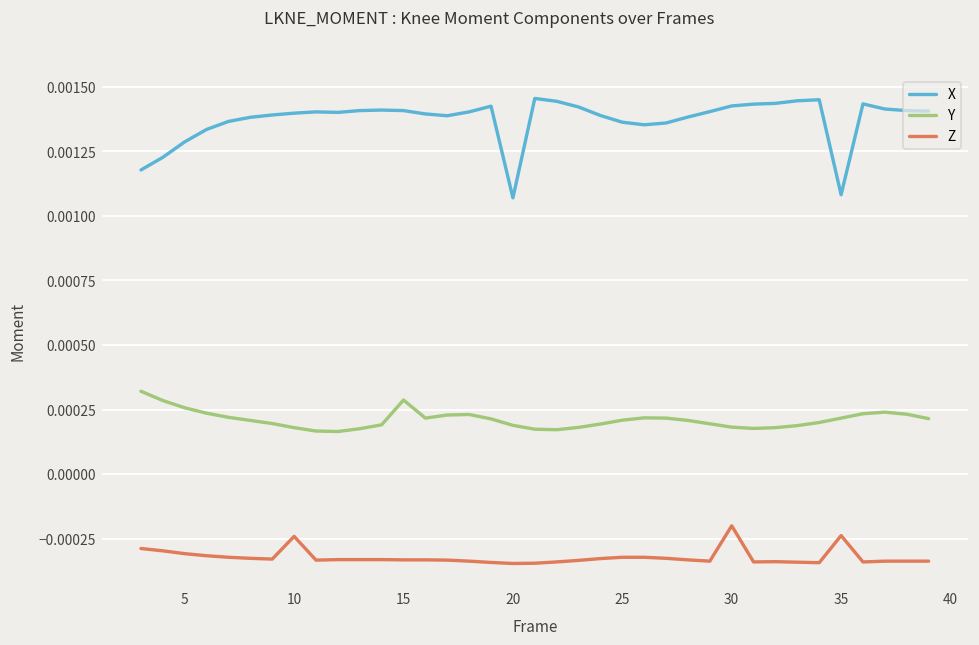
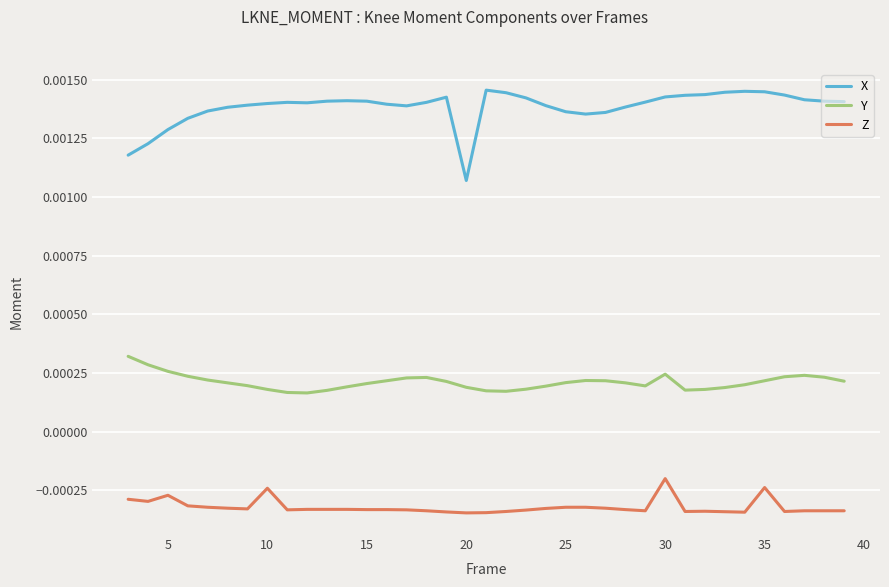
Z, 5: -0.00031 -> -0.00027
Y, 15: 0.00029 -> 0.00021
Y, 30: 0.00018 -> 0.00025
X, 35: 0.00108 -> 0.00145
